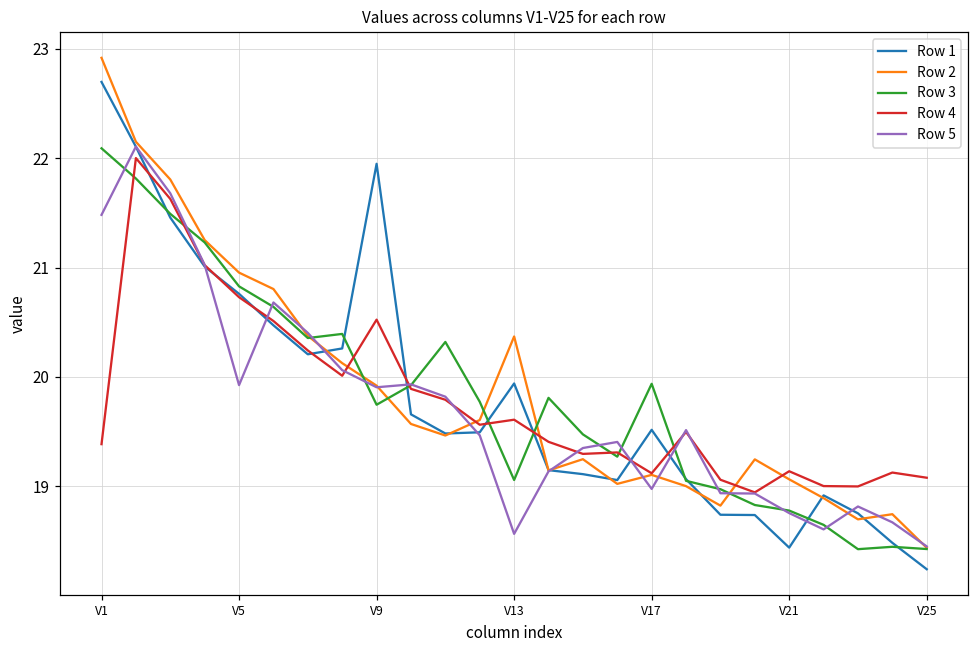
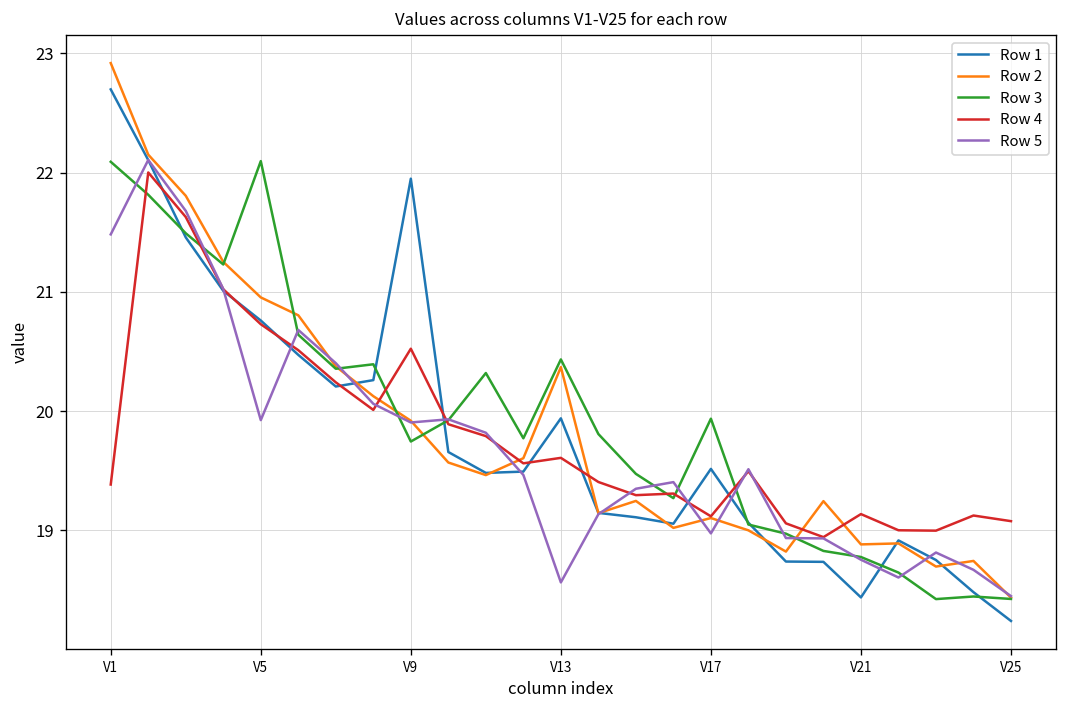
Row 3, V5: 20.8 -> 22.1
Row 3, V13: 19.1 -> 20.4
Row 2, V21: 19.1 -> 18.9
